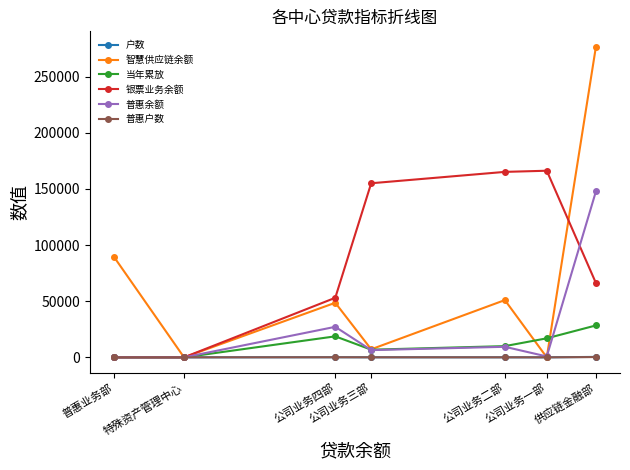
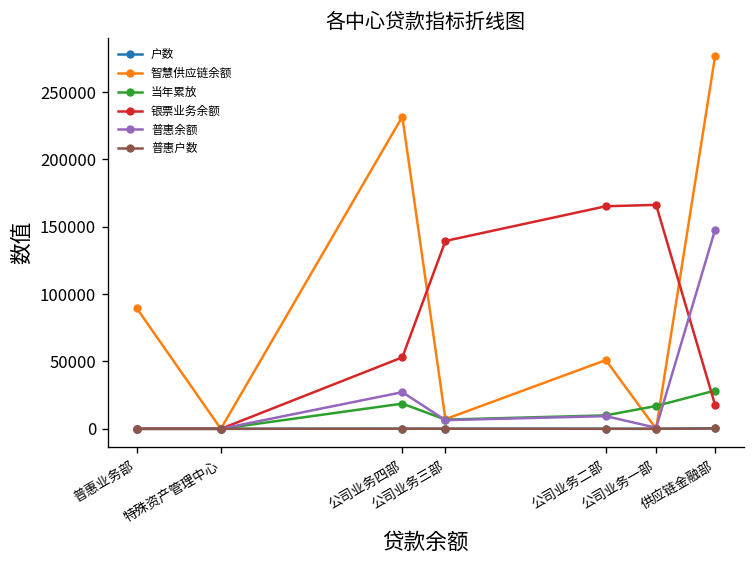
智慧供应链余额, 公司业务四部: 49000 -> 232000
银票业务余额, 公司业务三部: 155000 -> 139000
银票业务余额, 供应链金融部: 66000 -> 18000
